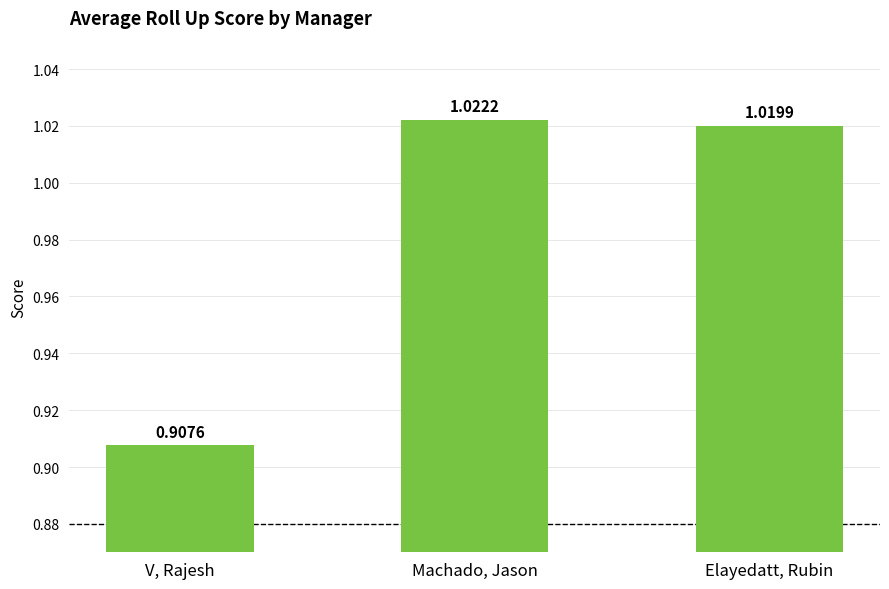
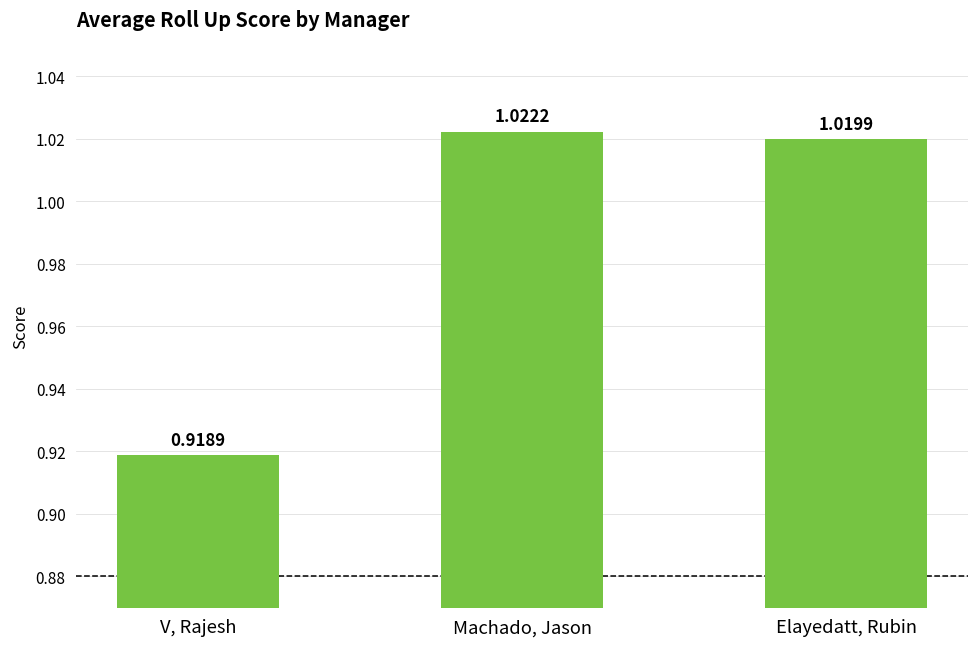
V, Rajesh: 0.9076 -> 0.9189
